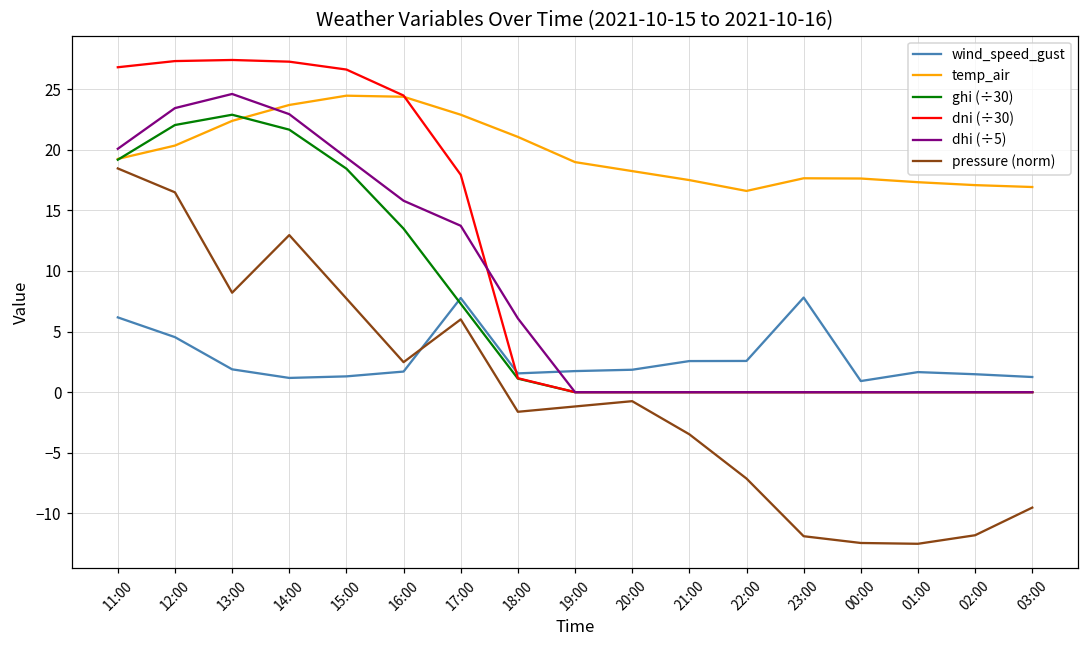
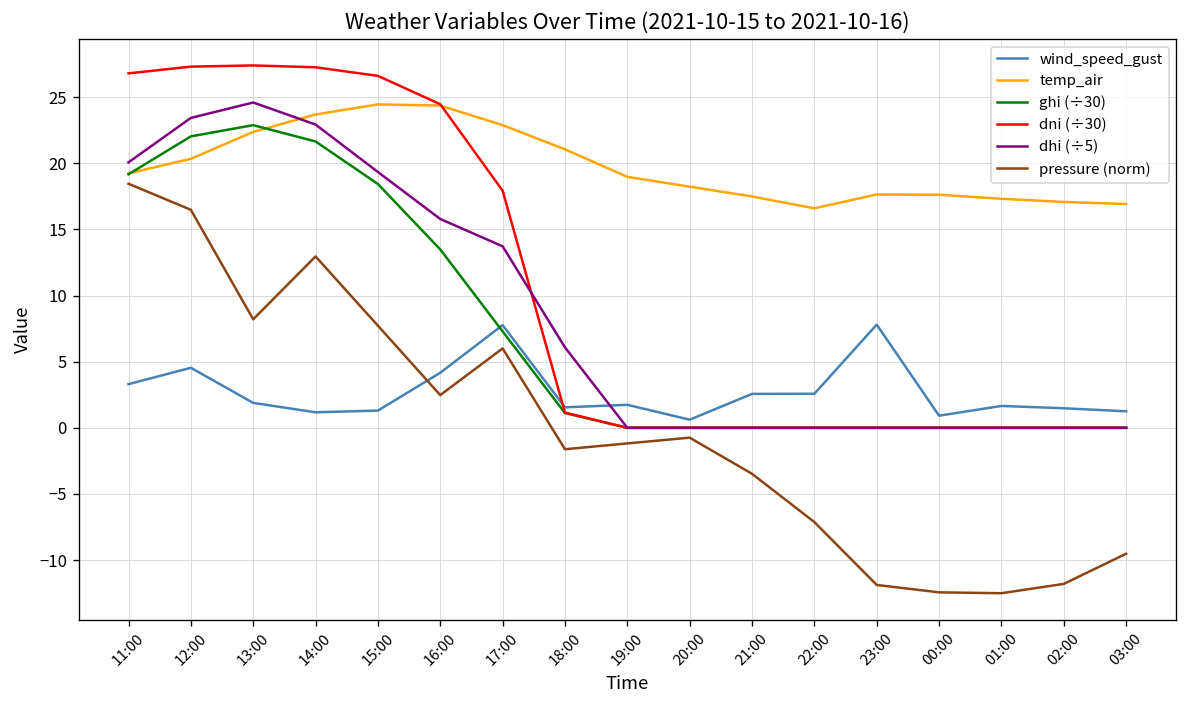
wind_speed_gust, 11:00: 6.2 -> 3.3
wind_speed_gust, 16:00: 1.7 -> 4.2
wind_speed_gust, 20:00: 1.9 -> 0.6
